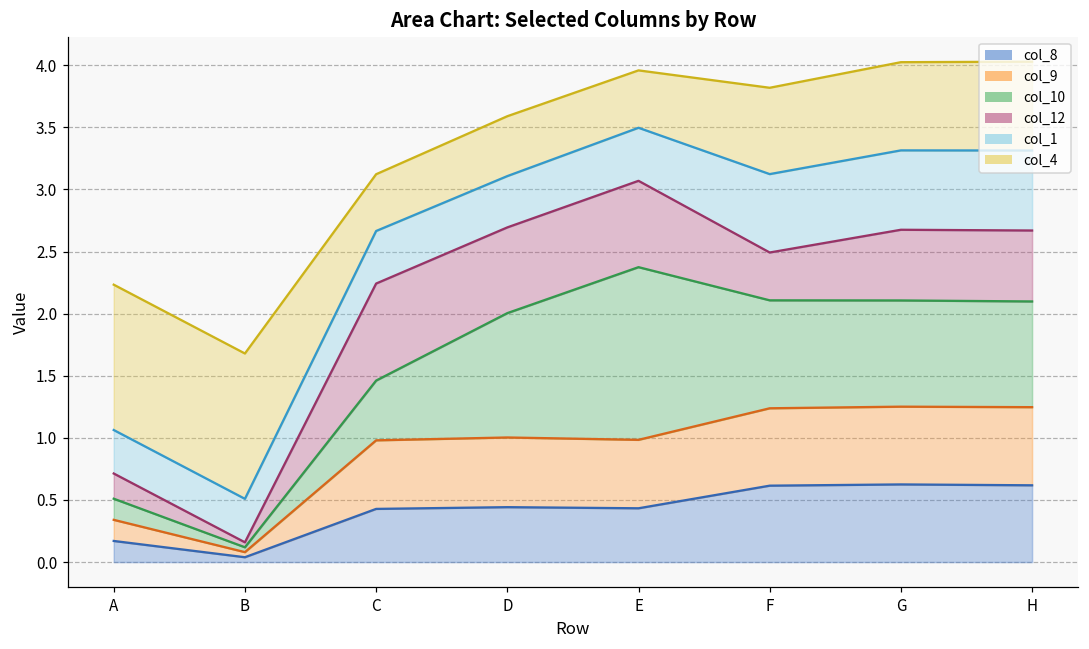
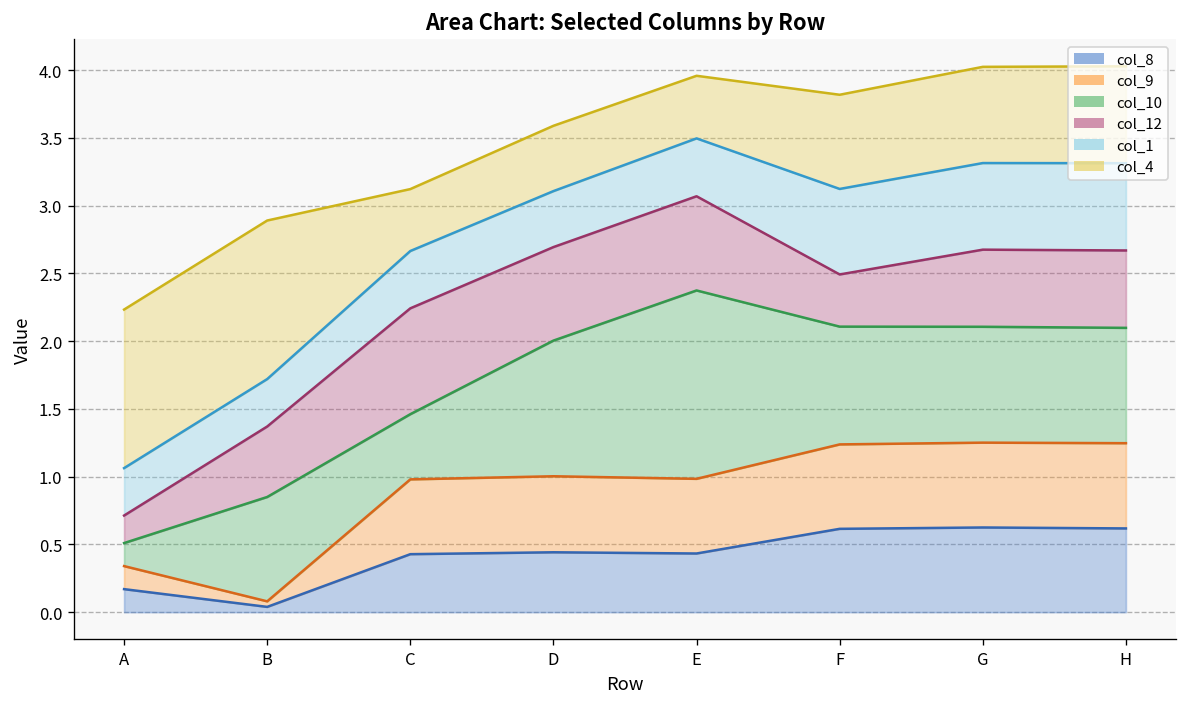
col_10, B: 0.04 -> 0.77
col_12, B: 0.04 -> 0.52
